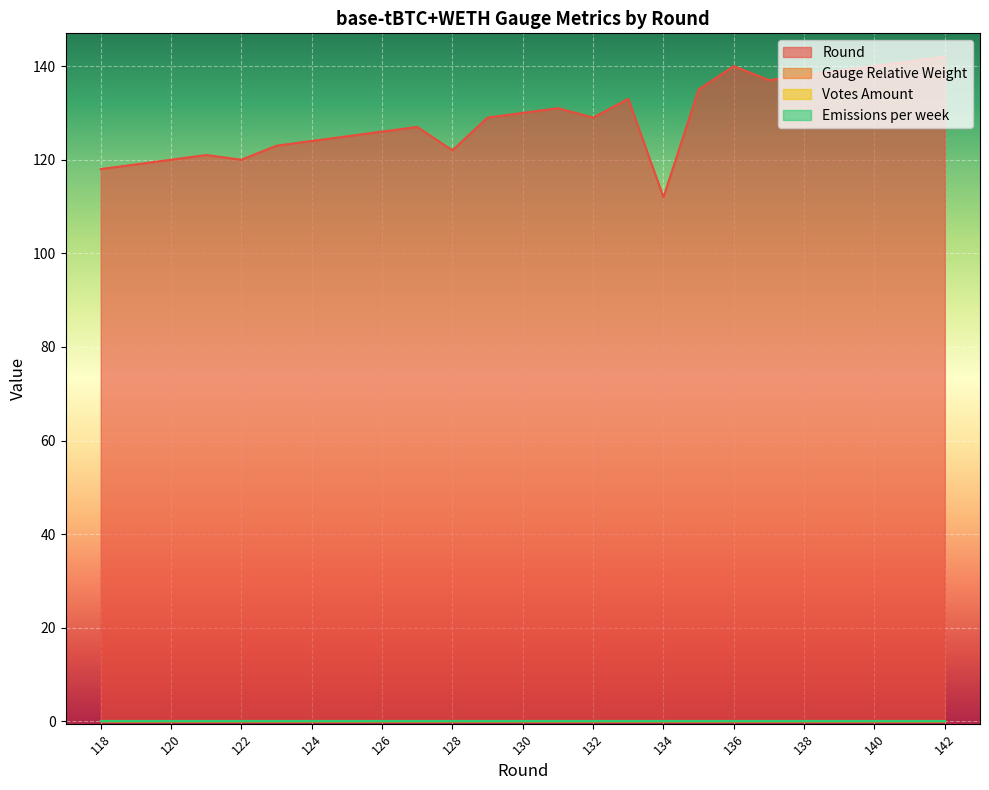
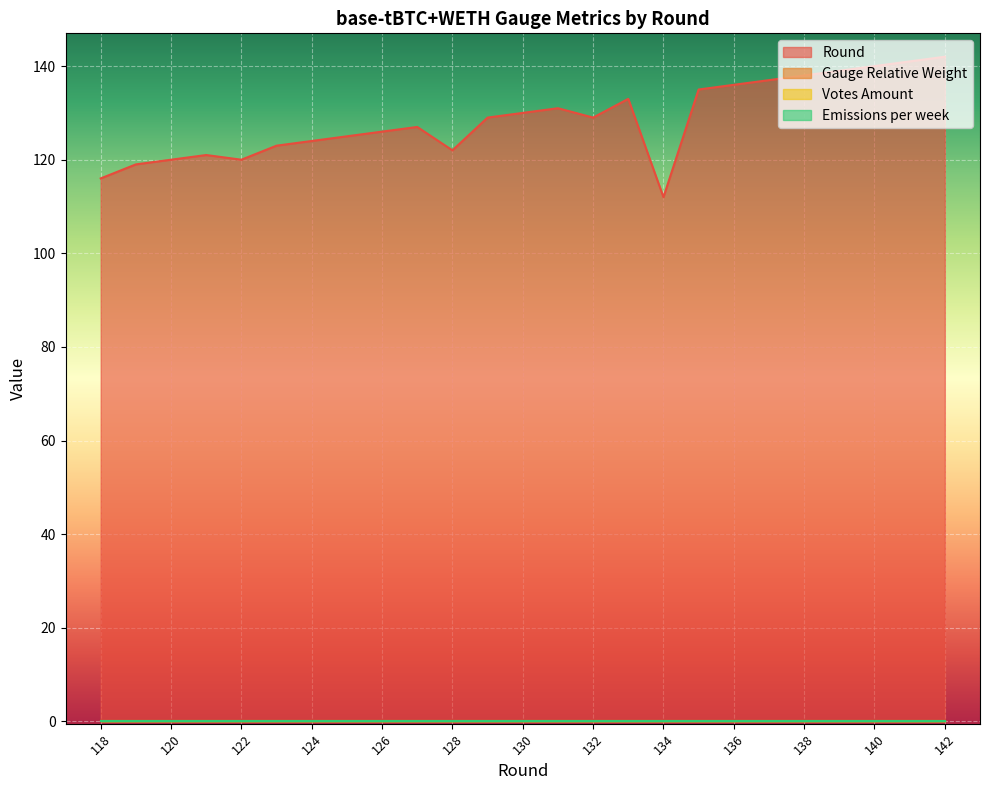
Round, 118: 118 -> 116
Round, 136: 140 -> 136
